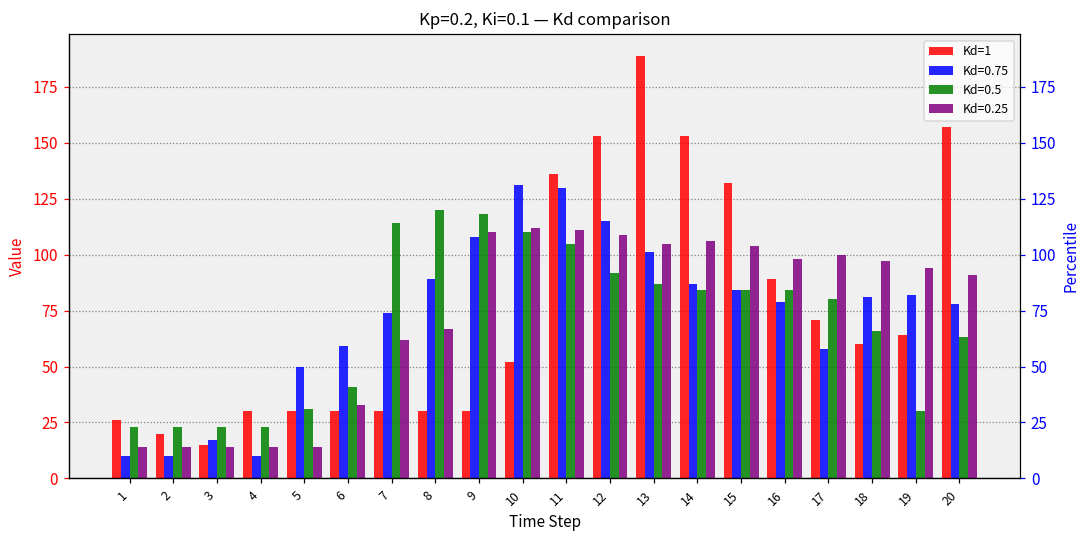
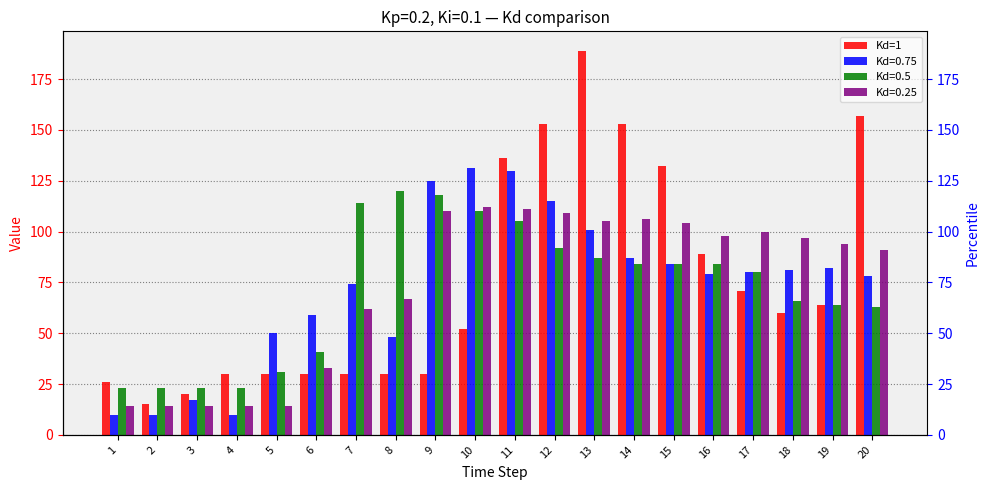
Kd=1, 2: 20 -> 15
Kd=1, 3: 15 -> 20
Kd=0.75, 8: 89 -> 48
Kd=0.75, 9: 108 -> 125
Kd=0.75, 17: 58 -> 80
Kd=0.5, 19: 30 -> 64
